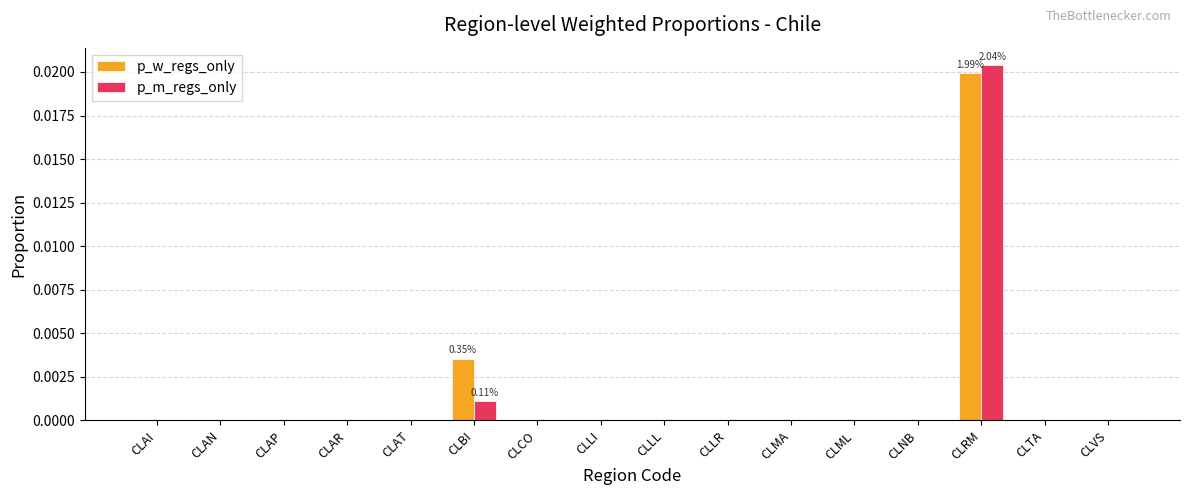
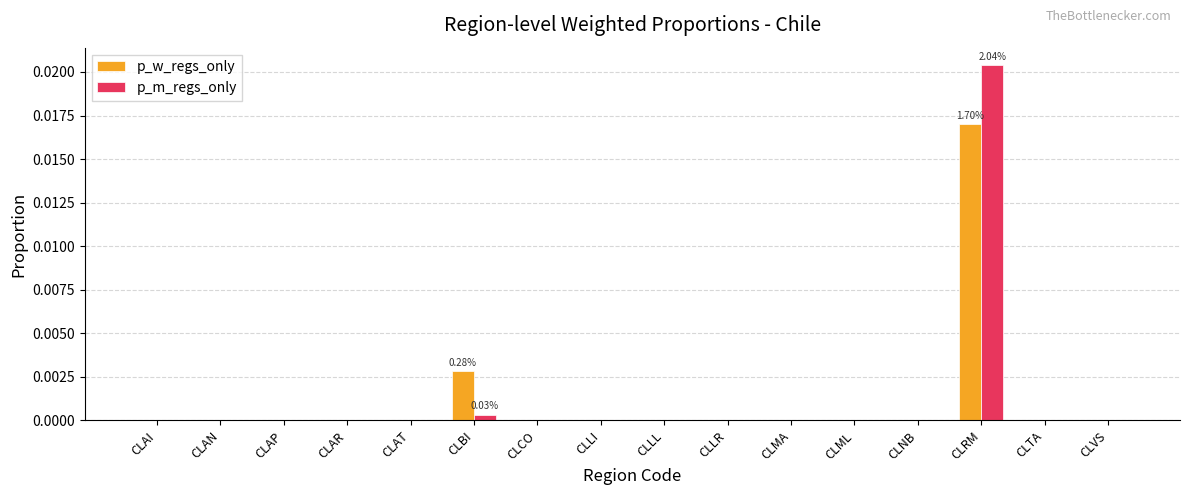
p_w_regs_only, CLBI: 0.35% -> 0.28%
p_m_regs_only, CLBI: 0.11% -> 0.03%
p_w_regs_only, CLRM: 1.99% -> 1.70%
